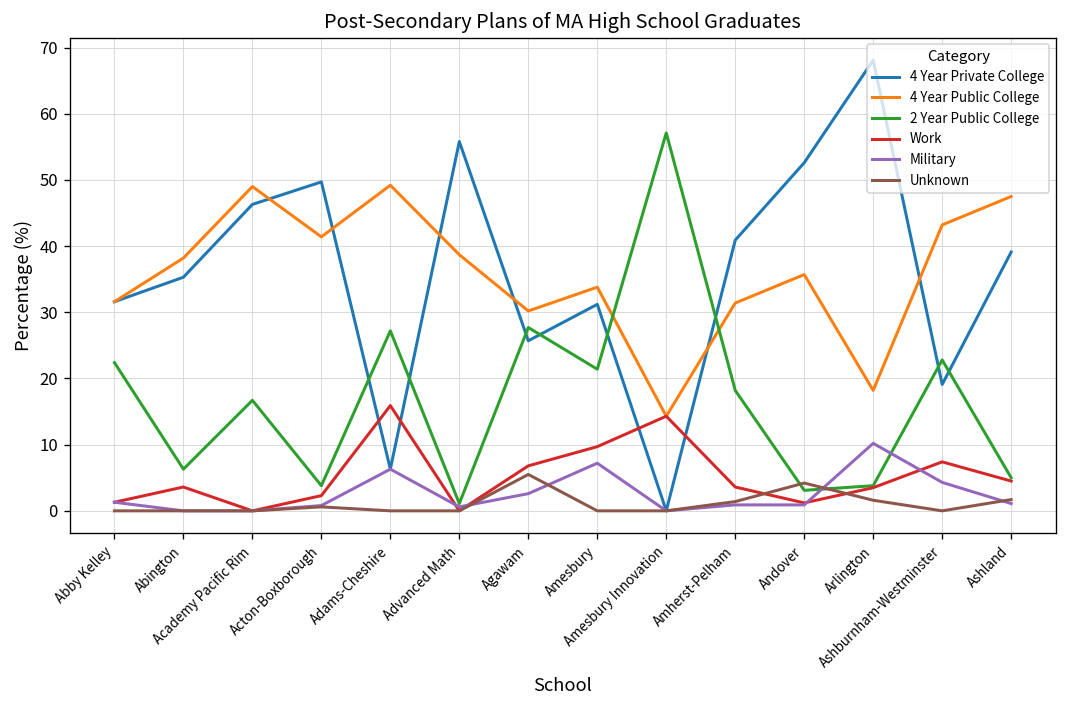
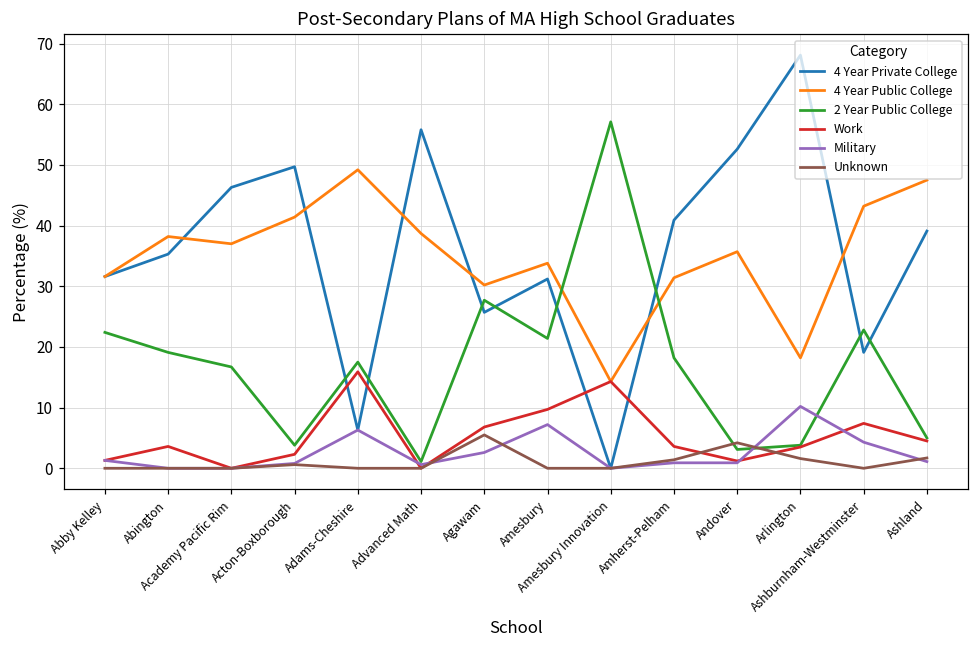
2 Year Public College, Abington: 6 -> 19
4 Year Public College, Academy Pacific Rim: 49 -> 37
2 Year Public College, Adams-Cheshire: 27 -> 18
